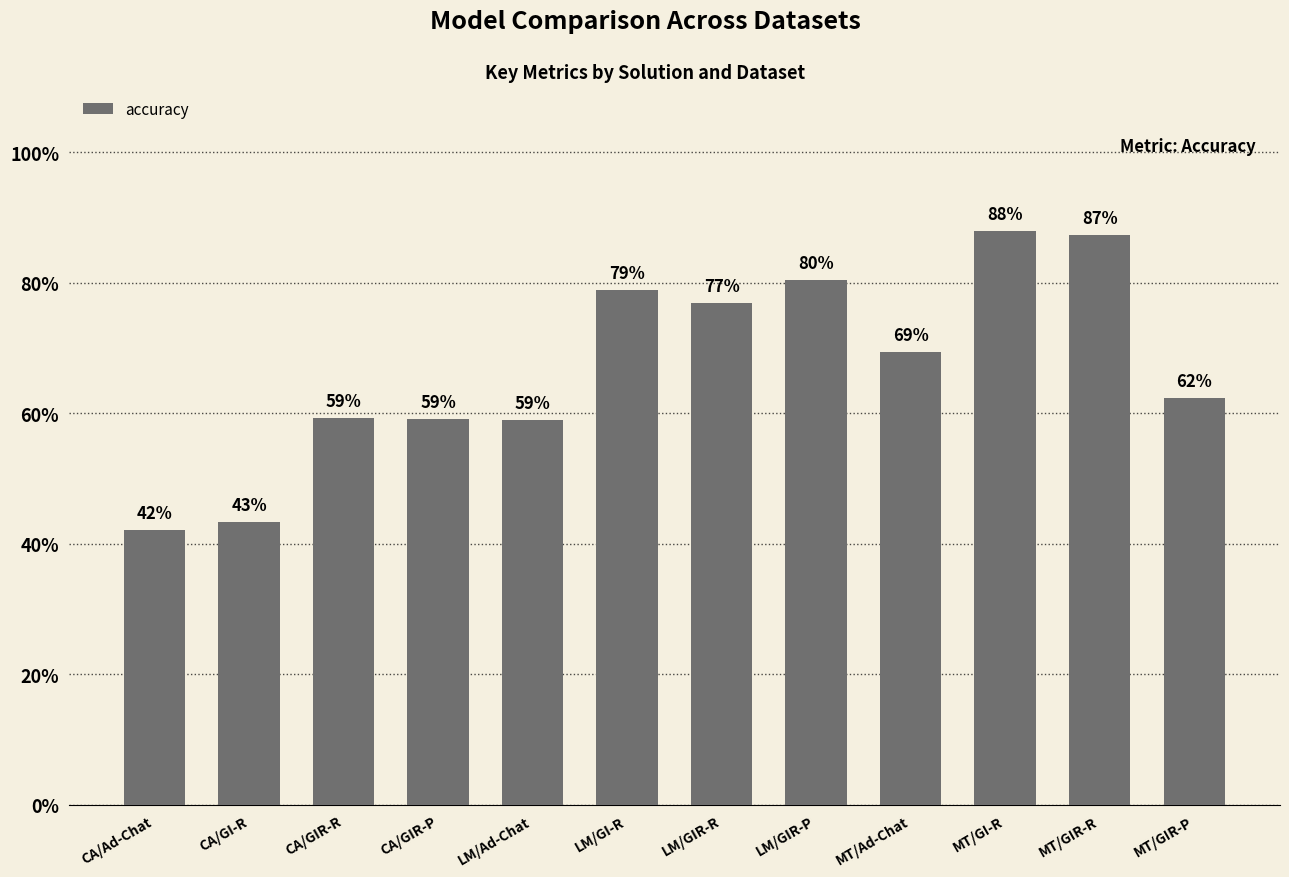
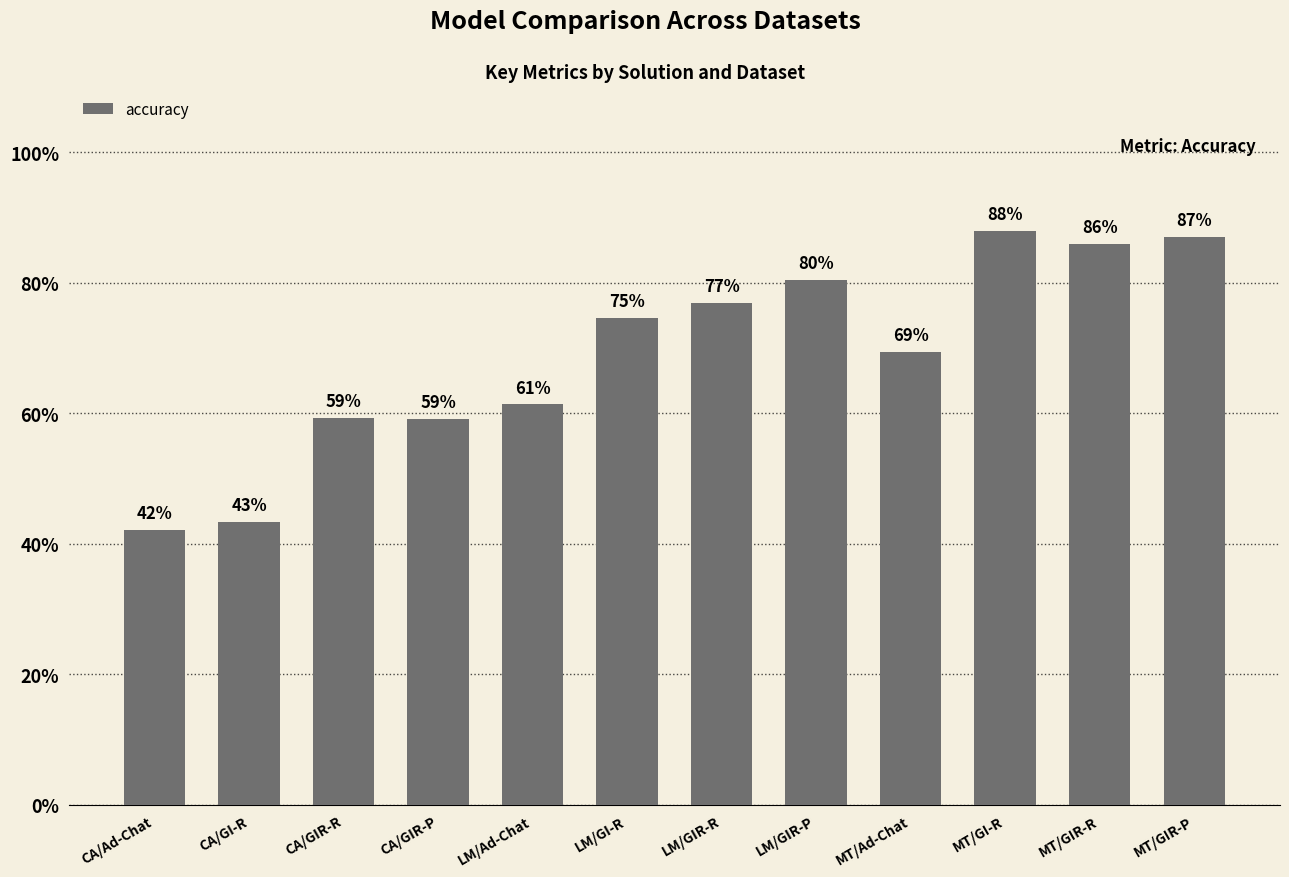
LM/Ad-Chat: 59% -> 61%
LM/GI-R: 79% -> 75%
MT/GIR-R: 87% -> 86%
MT/GIR-P: 62% -> 87%
